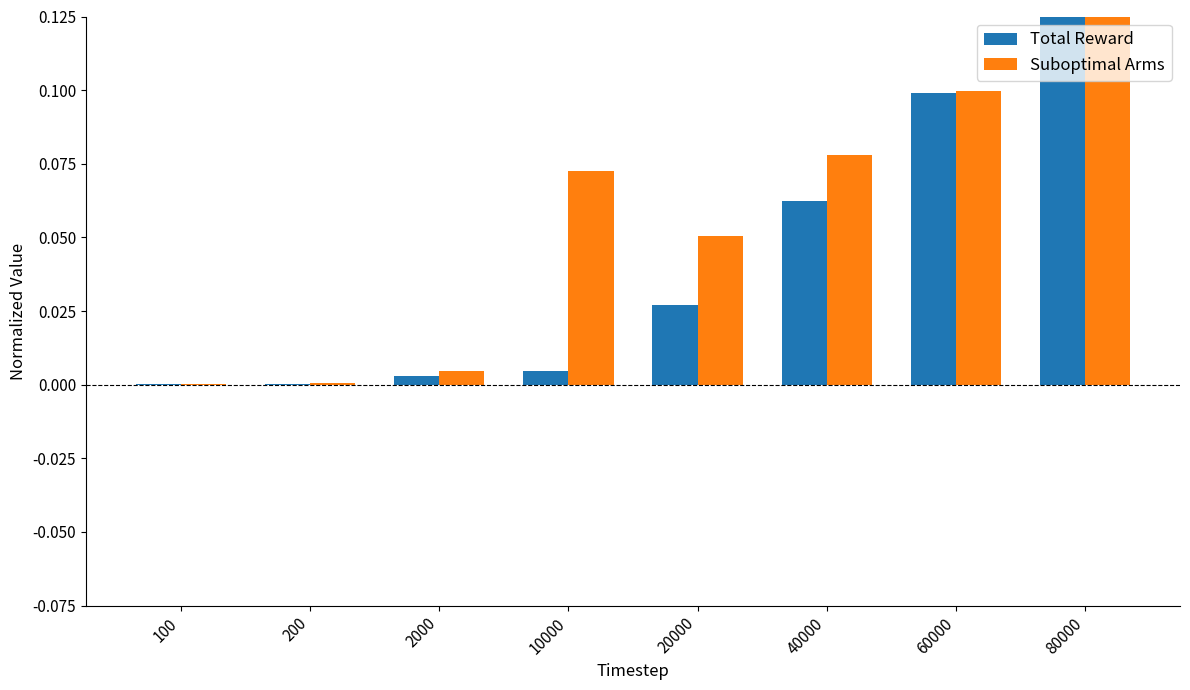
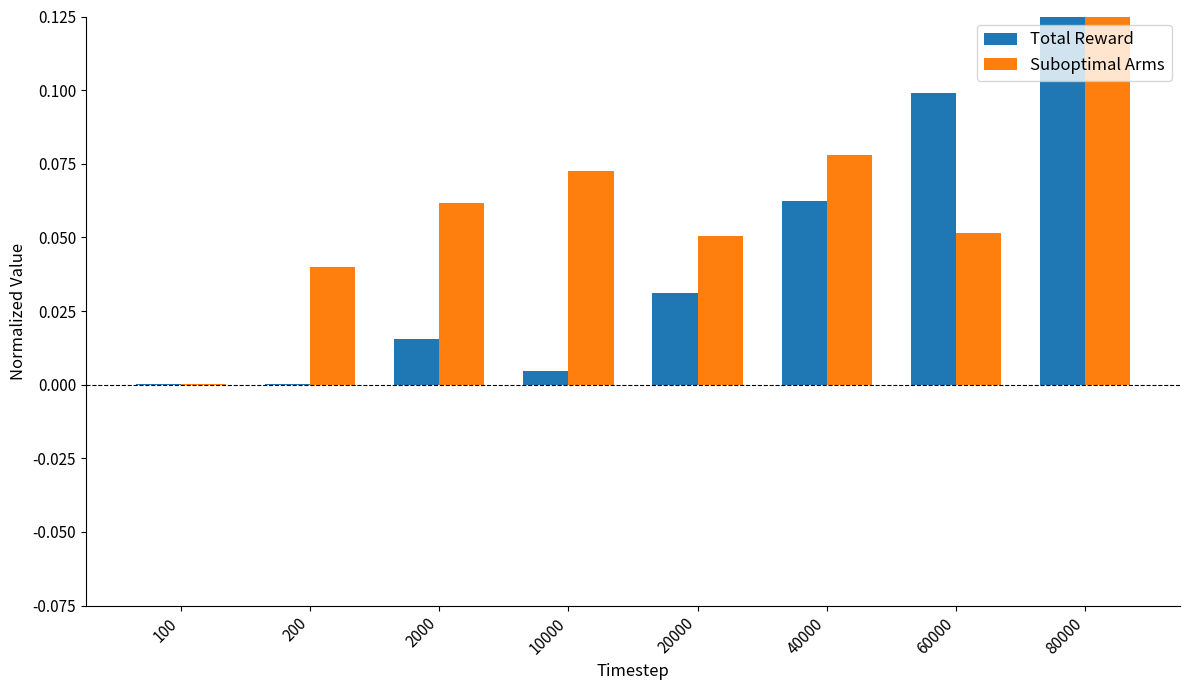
Suboptimal Arms, 200: 0.000 -> 0.040
Total Reward, 2000: 0.003 -> 0.016
Suboptimal Arms, 2000: 0.005 -> 0.062
Total Reward, 20000: 0.027 -> 0.031
Suboptimal Arms, 60000: 0.100 -> 0.052
